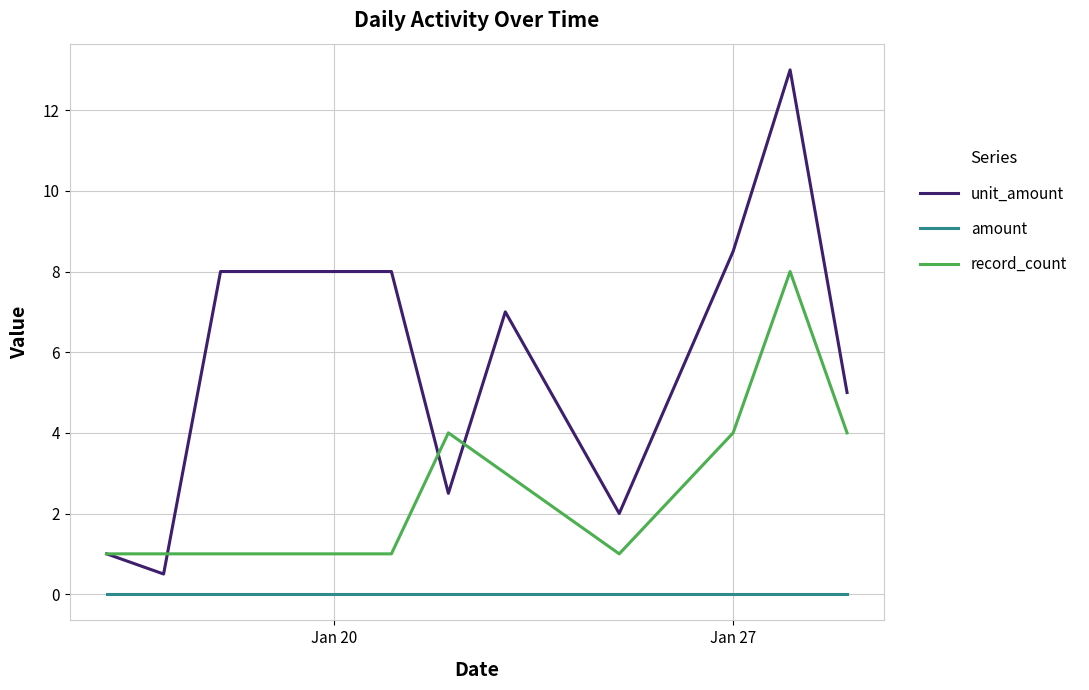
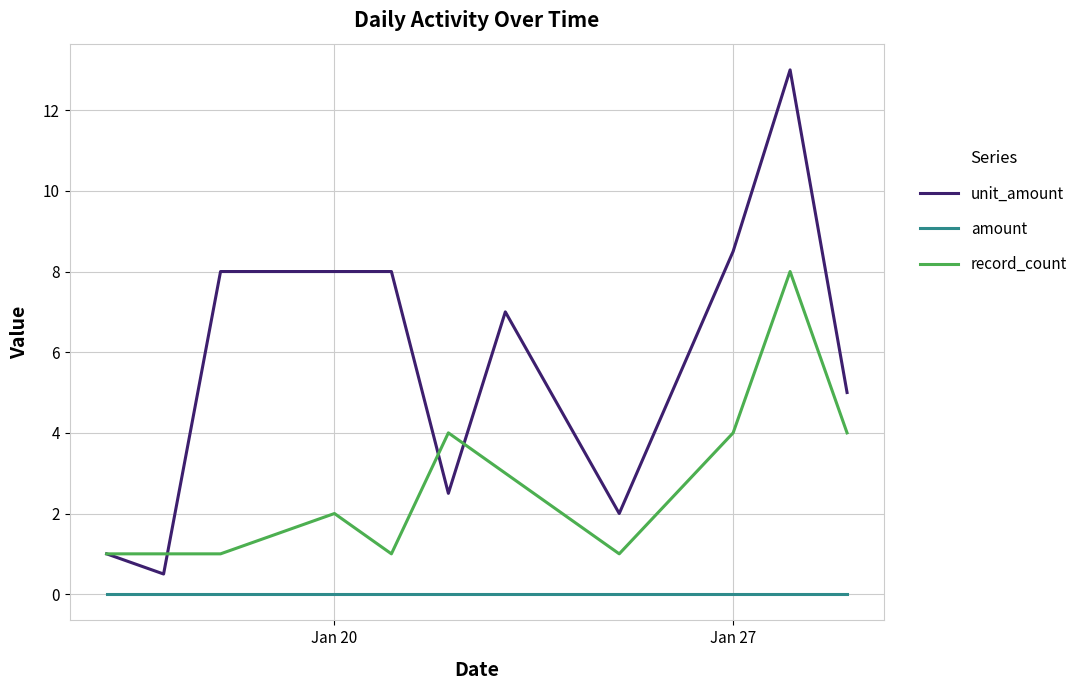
record_count, Jan 20: 1 -> 2
